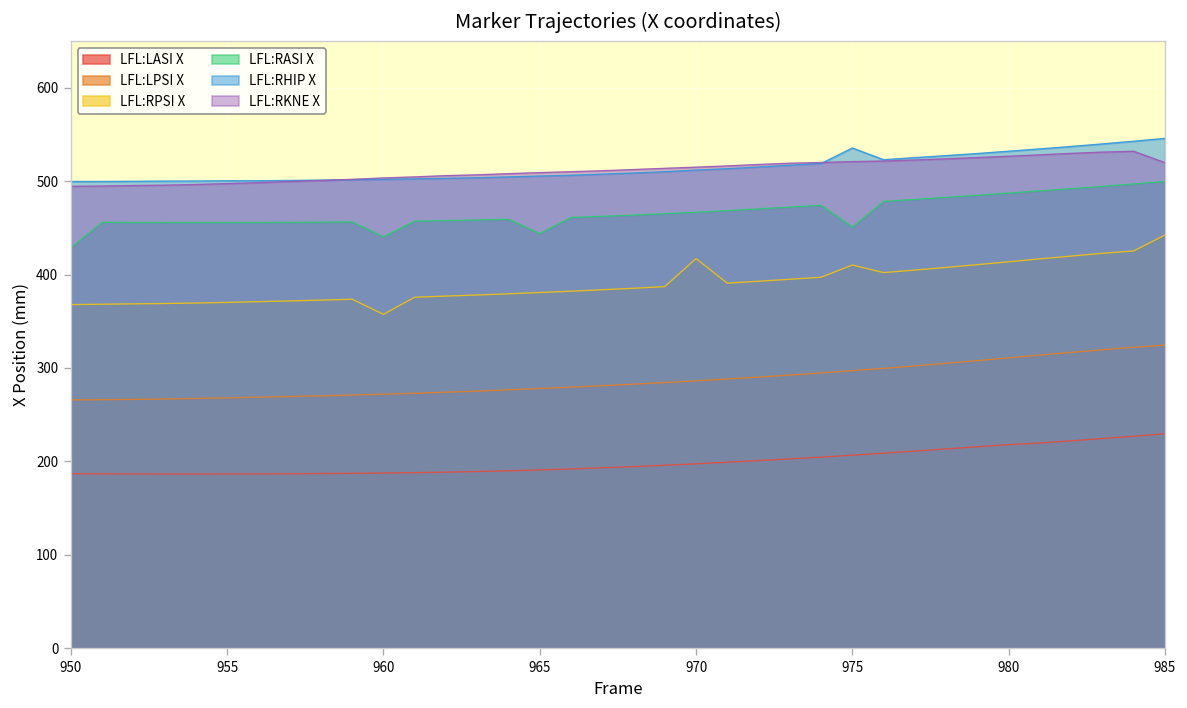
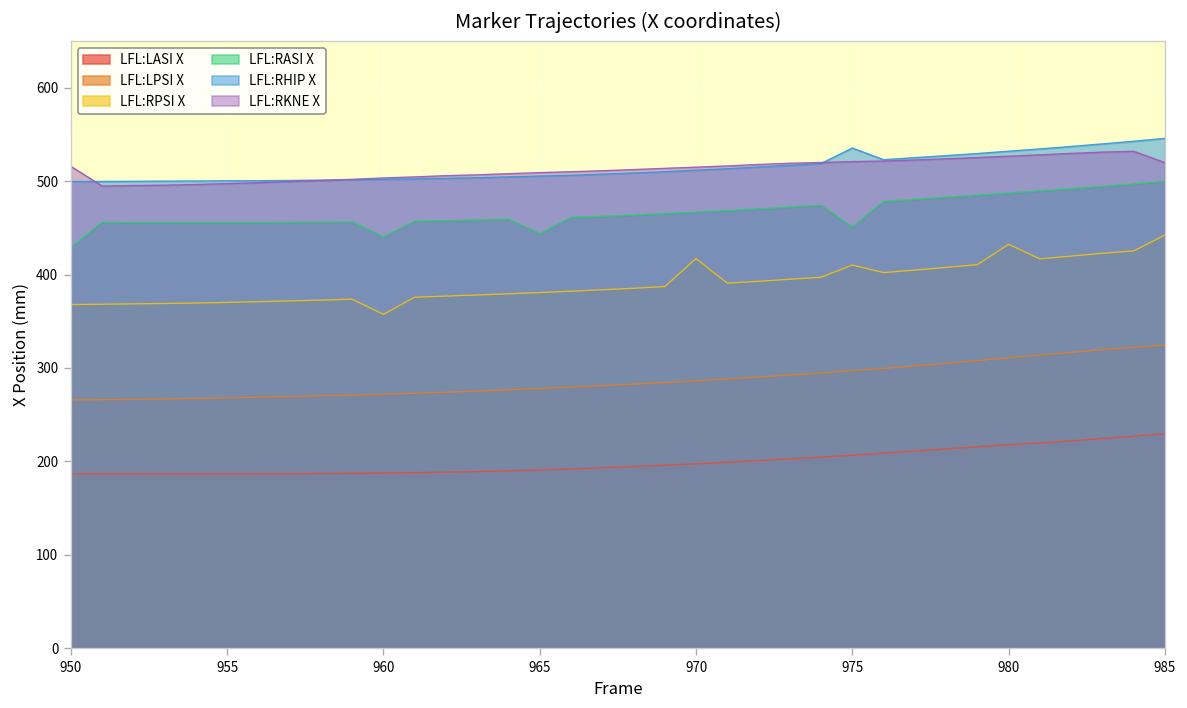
LFL:RKNE X, 950: 490 -> 520
LFL:RPSI X, 980: 410 -> 430
